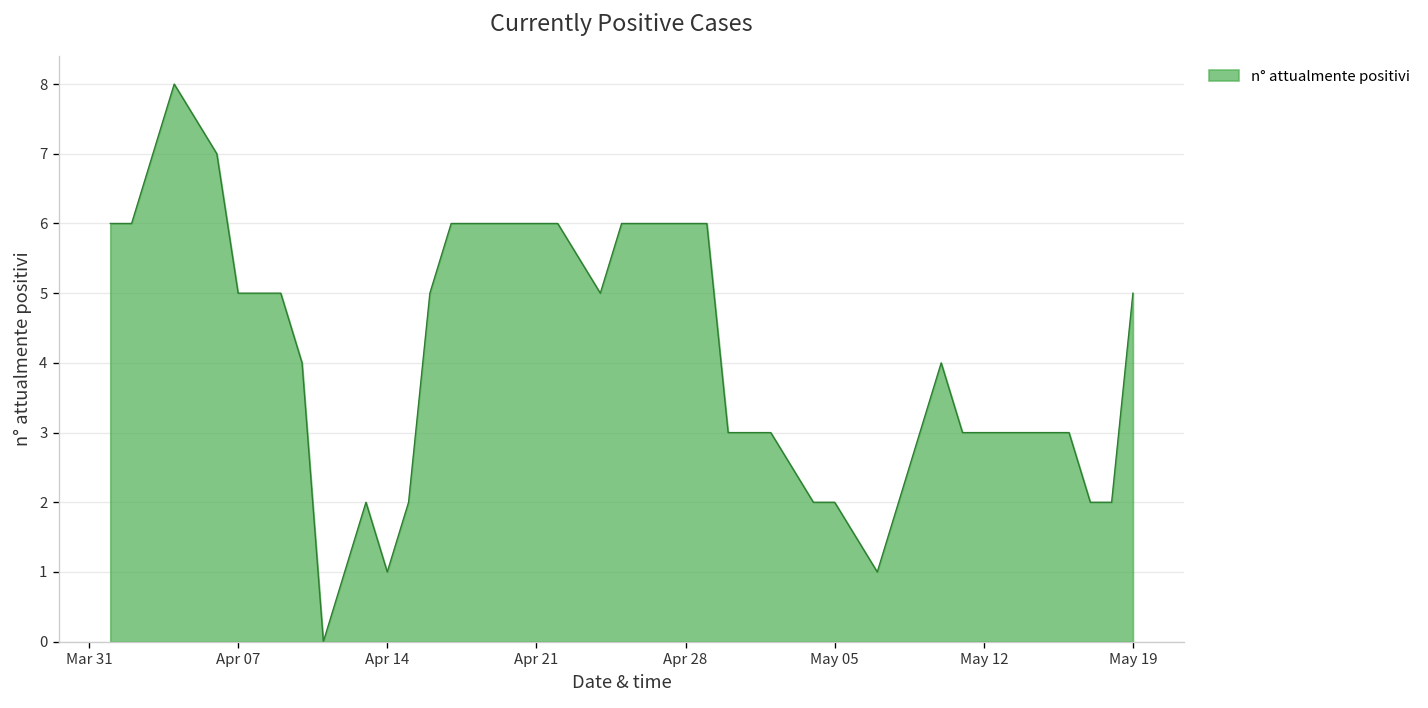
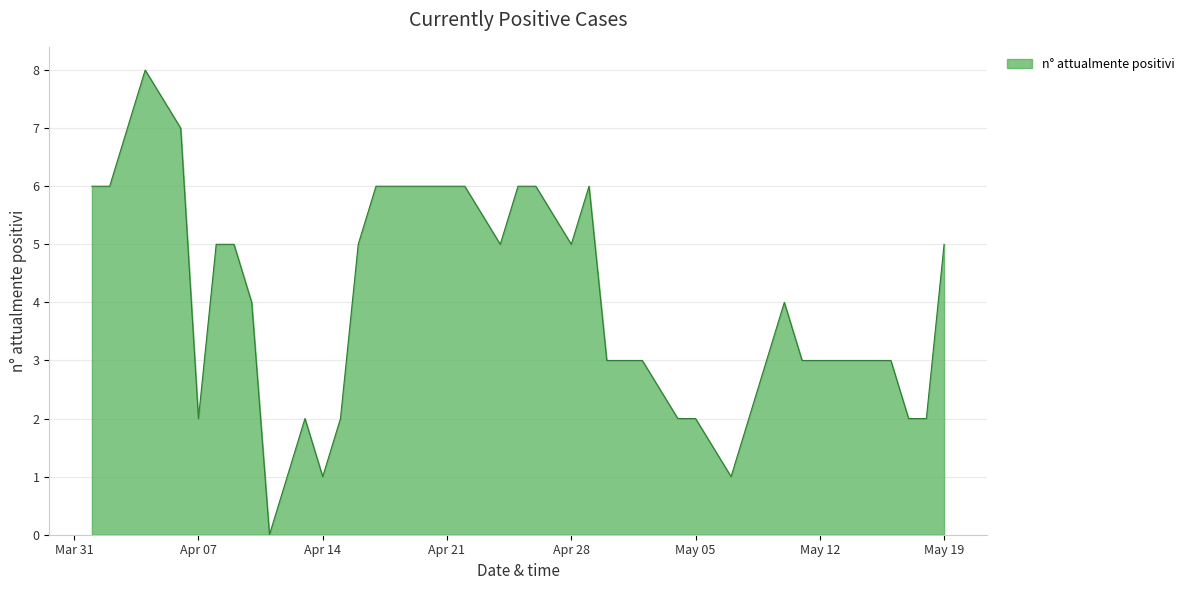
Apr 07: 5 -> 2
Apr 28: 6 -> 5
